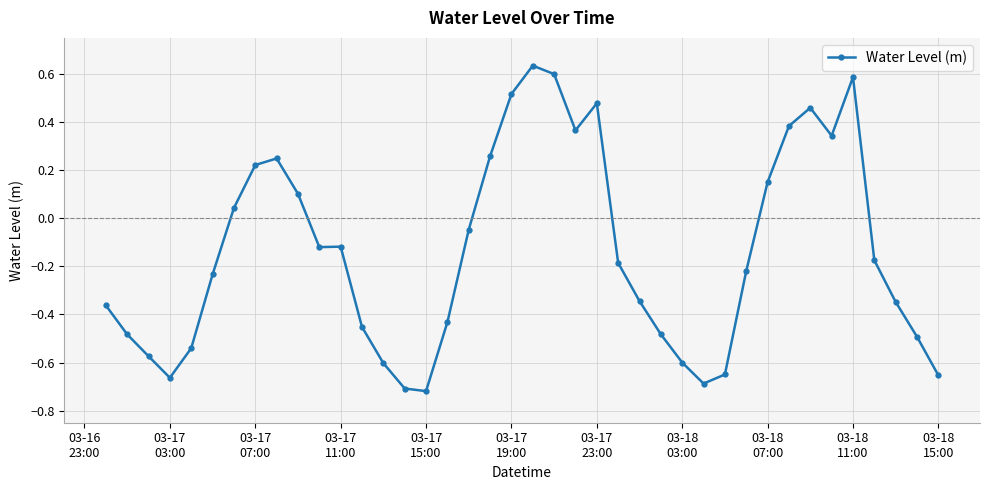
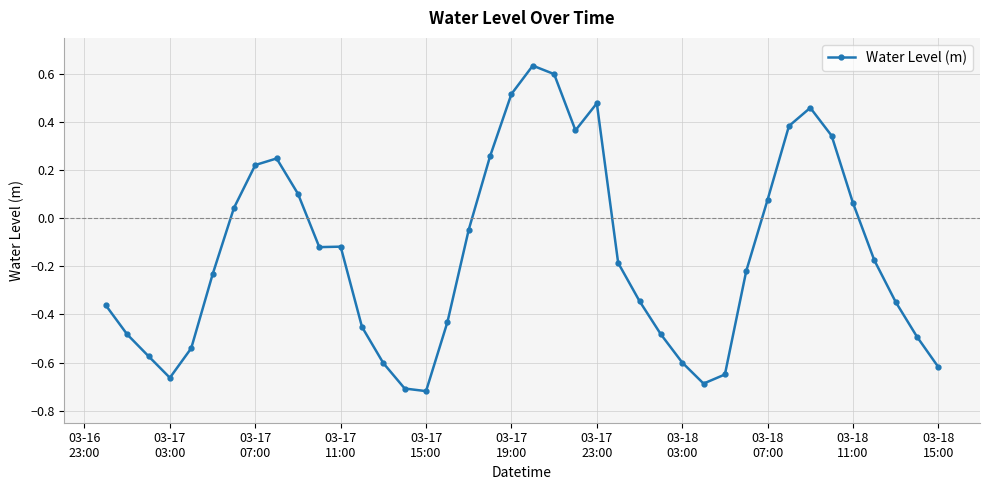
03-18 07:00: 0.15 -> 0.08
03-18 11:00: 0.59 -> 0.06
03-18 15:00: -0.65 -> -0.62
